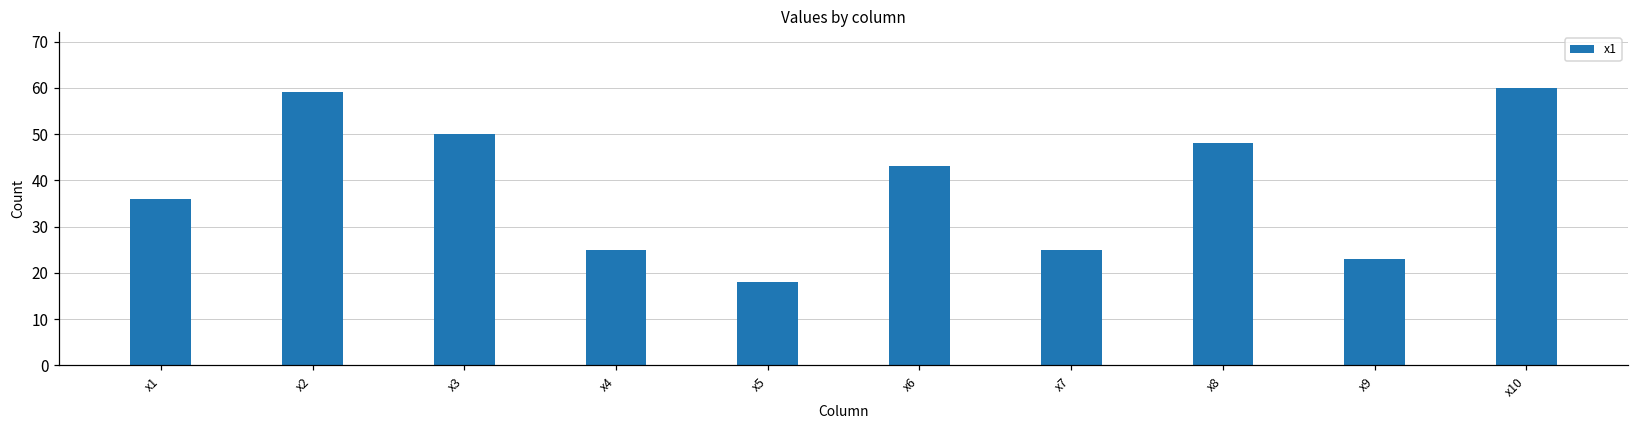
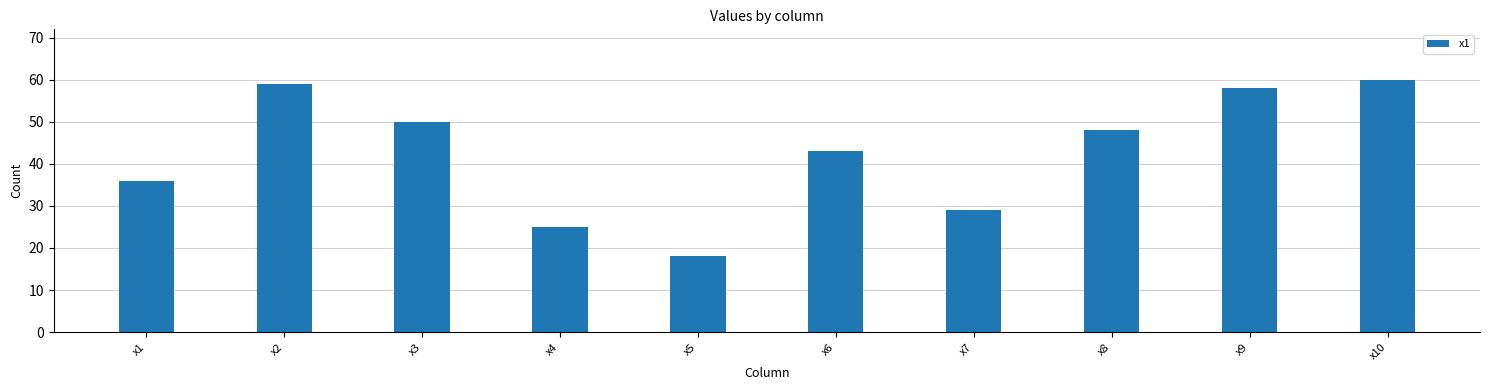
x7: 25 -> 29
x9: 23 -> 58
